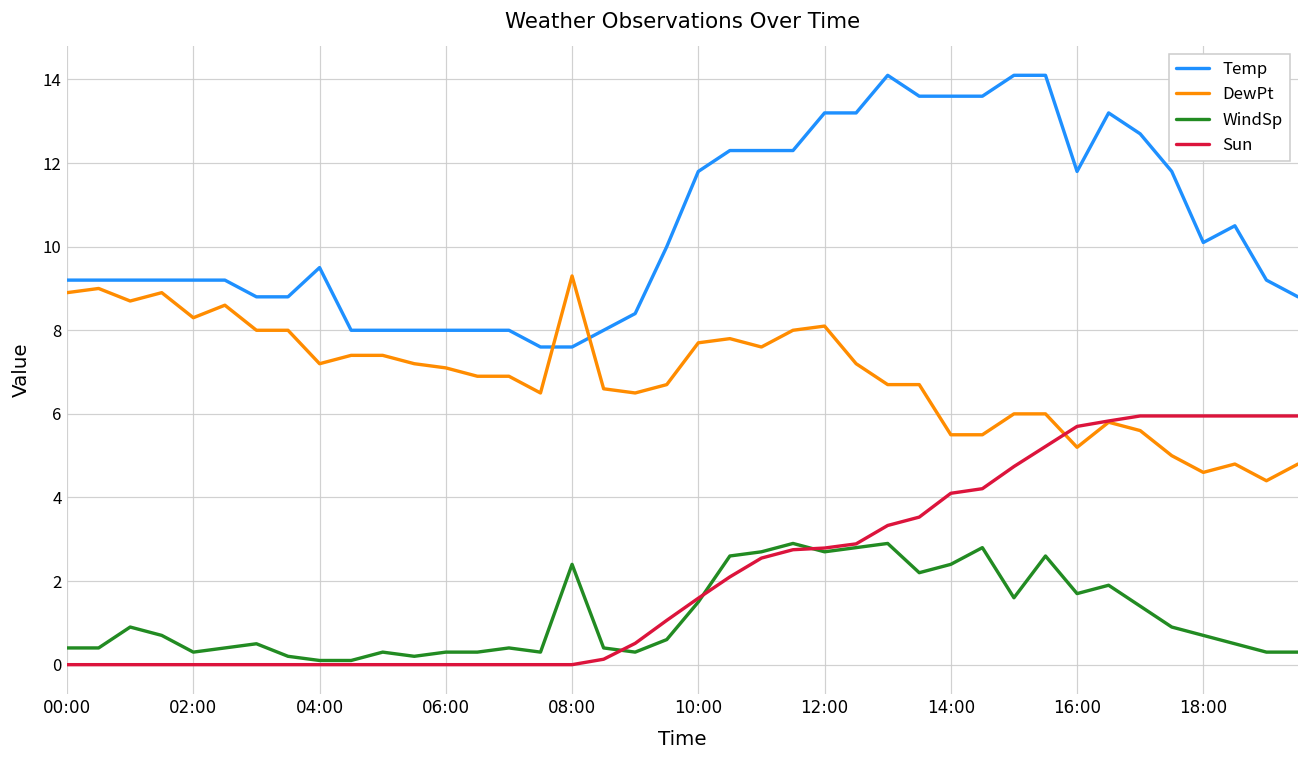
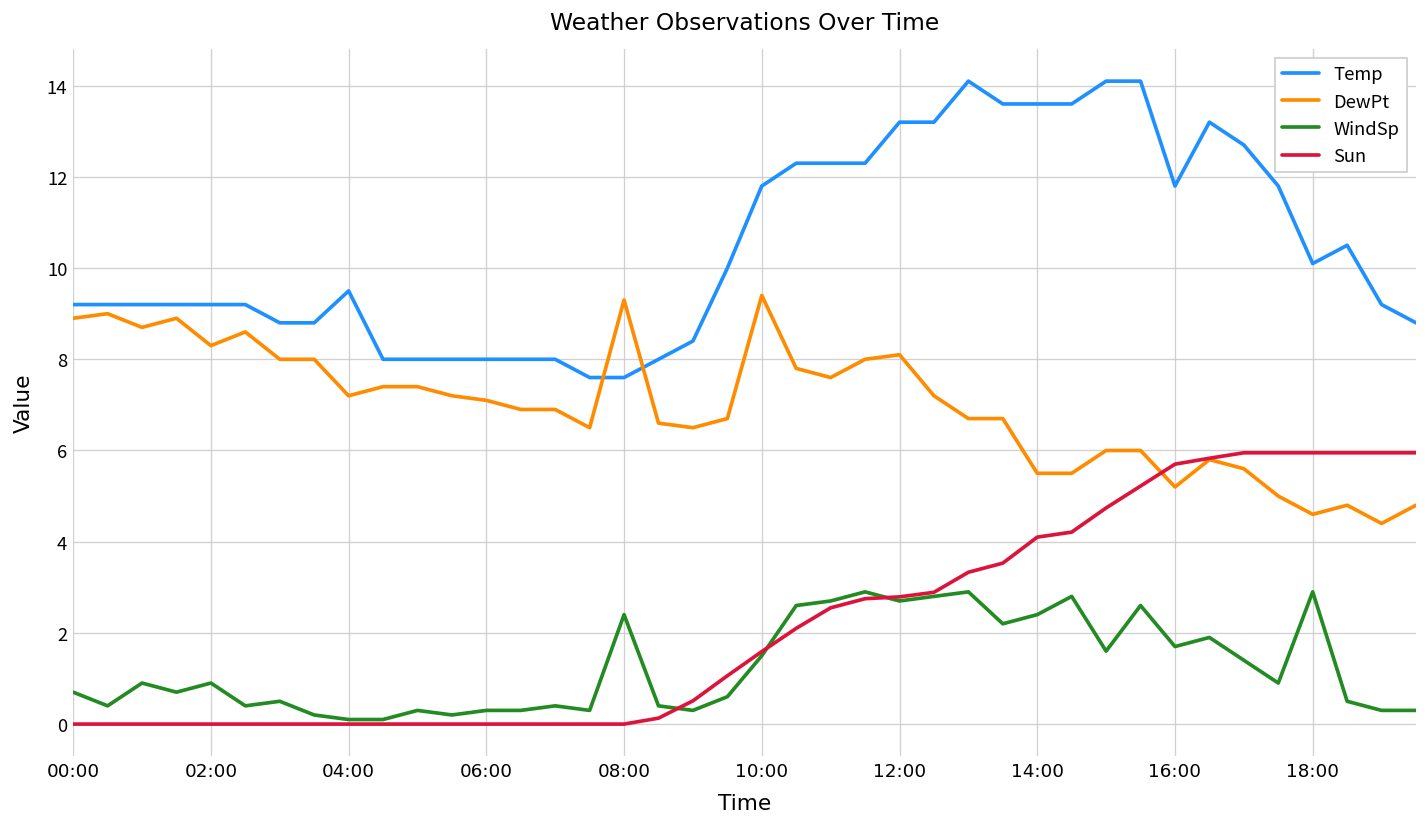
WindSp, 00:00: 0.4 -> 0.7
WindSp, 02:00: 0.3 -> 0.9
DewPt, 10:00: 7.7 -> 9.4
WindSp, 18:00: 0.7 -> 2.9
